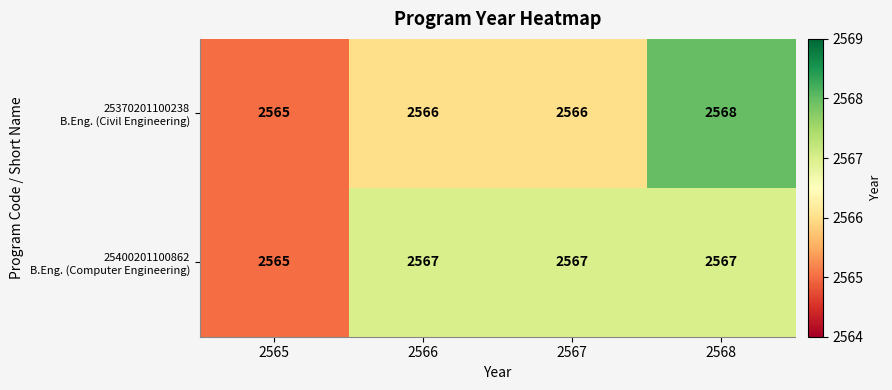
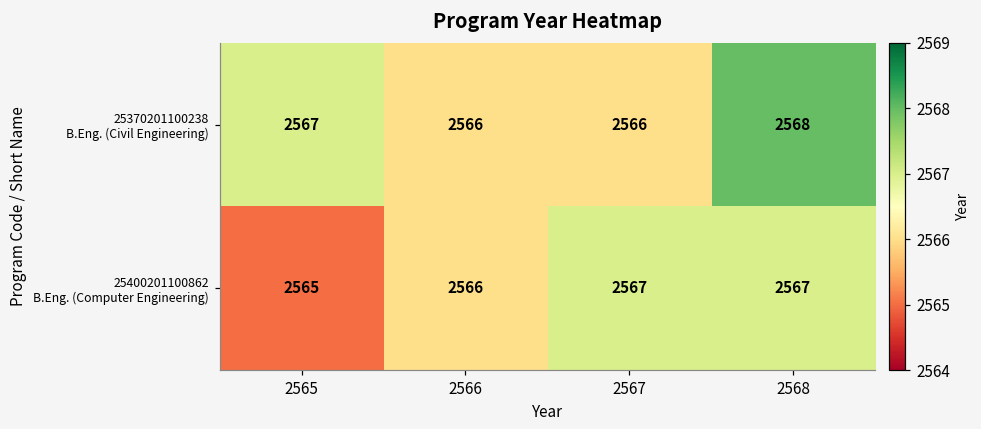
25370201100238 B.Eng. (Civil Engineering), 2565: 2565 -> 2567
25400201100862 B.Eng. (Computer Engineering), 2566: 2567 -> 2566
